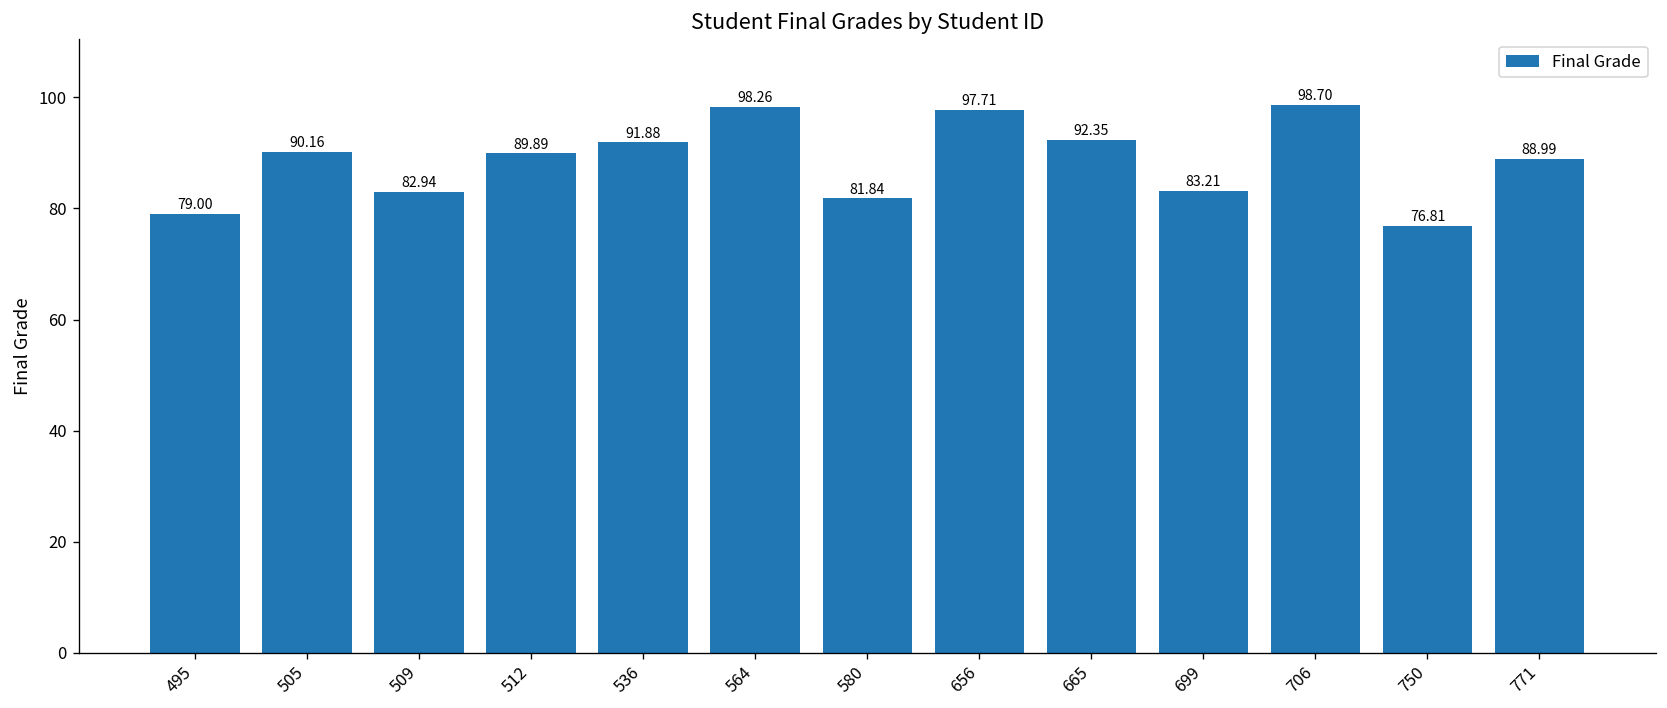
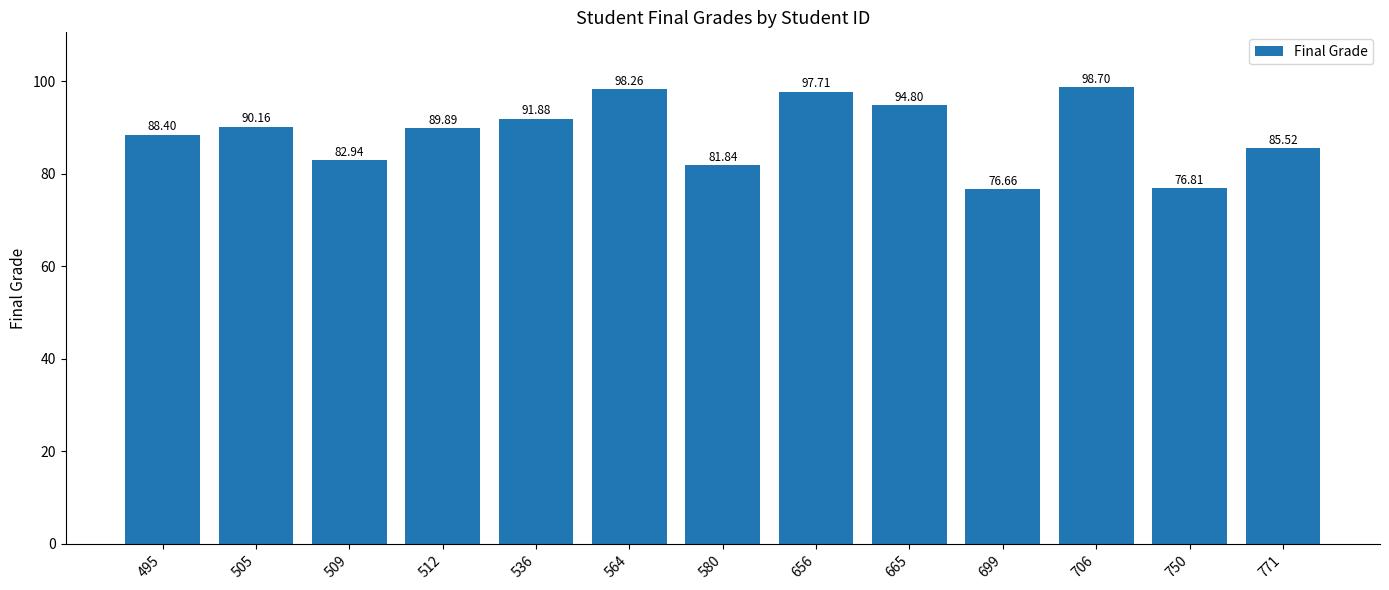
495: 79.00 -> 88.40
665: 92.35 -> 94.80
699: 83.21 -> 76.66
771: 88.99 -> 85.52
